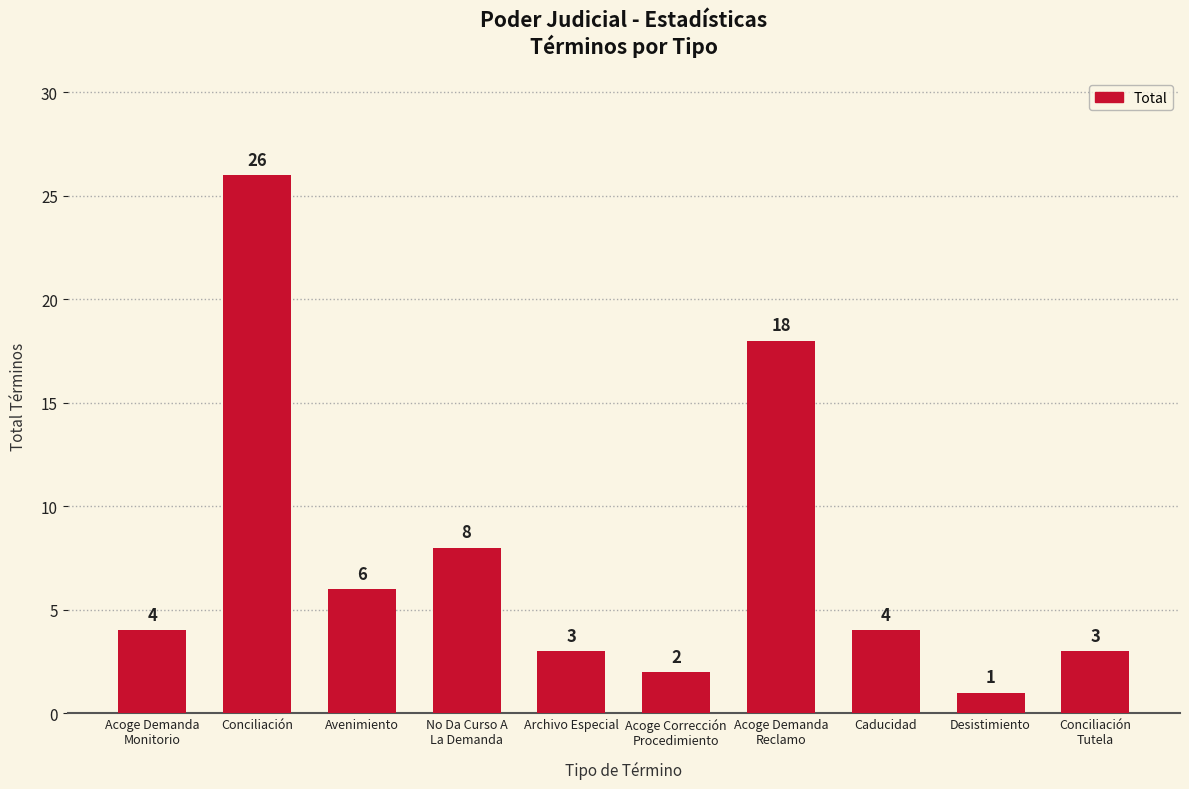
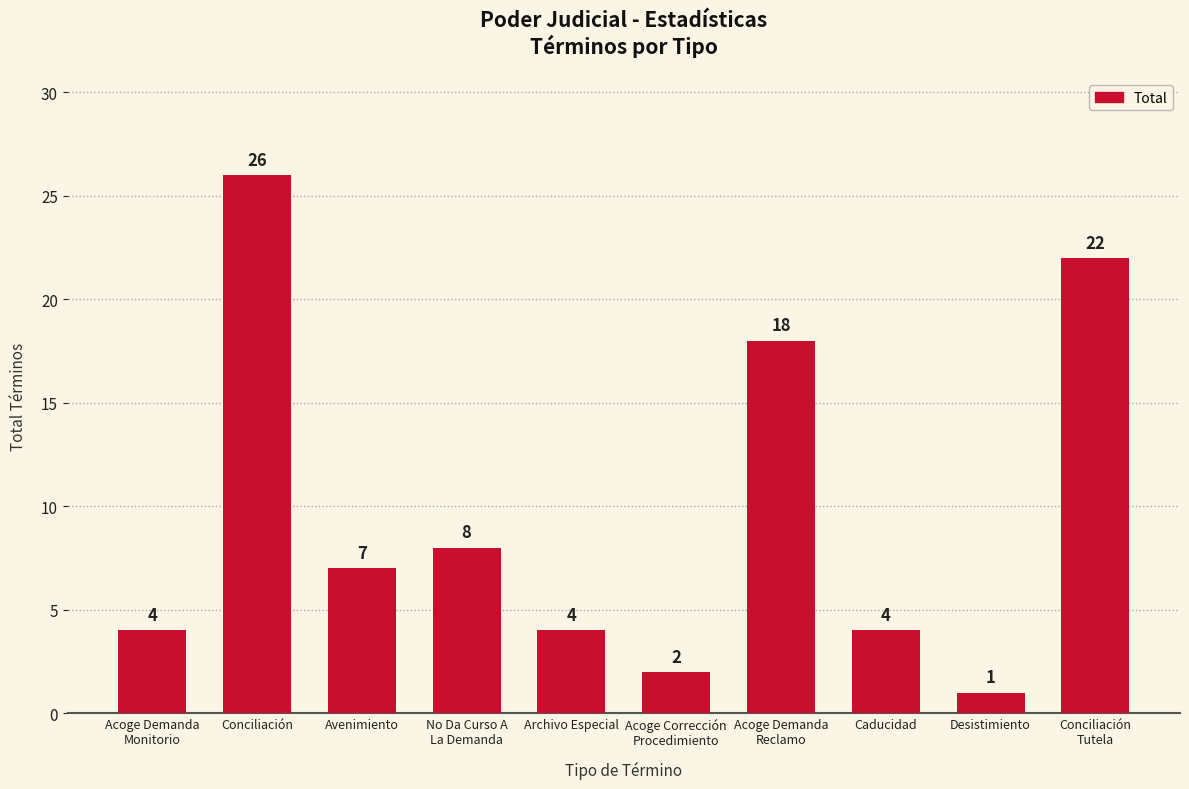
Avenimiento: 6 -> 7
Archivo Especial: 3 -> 4
Conciliación Tutela: 3 -> 22
